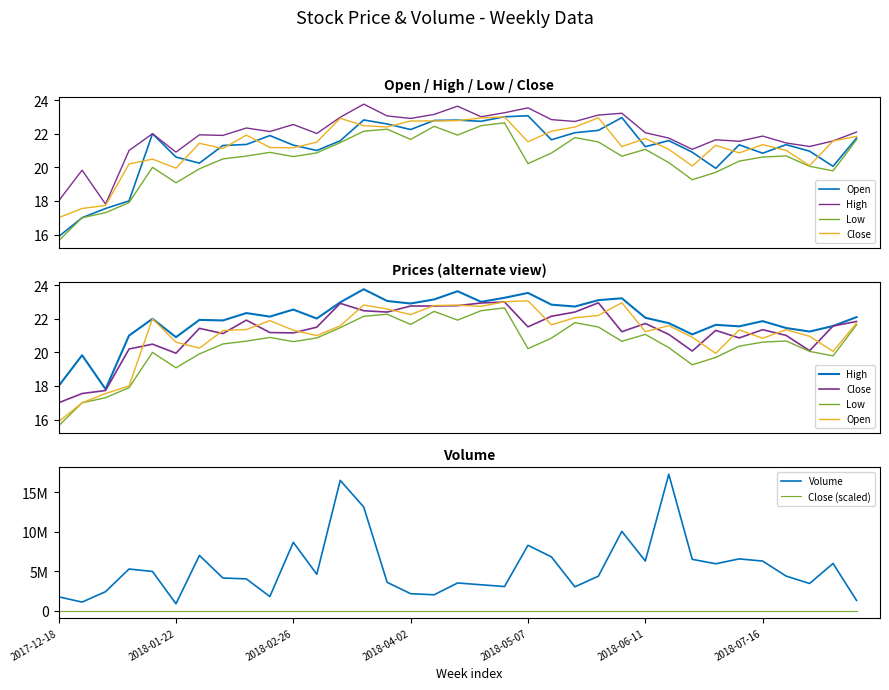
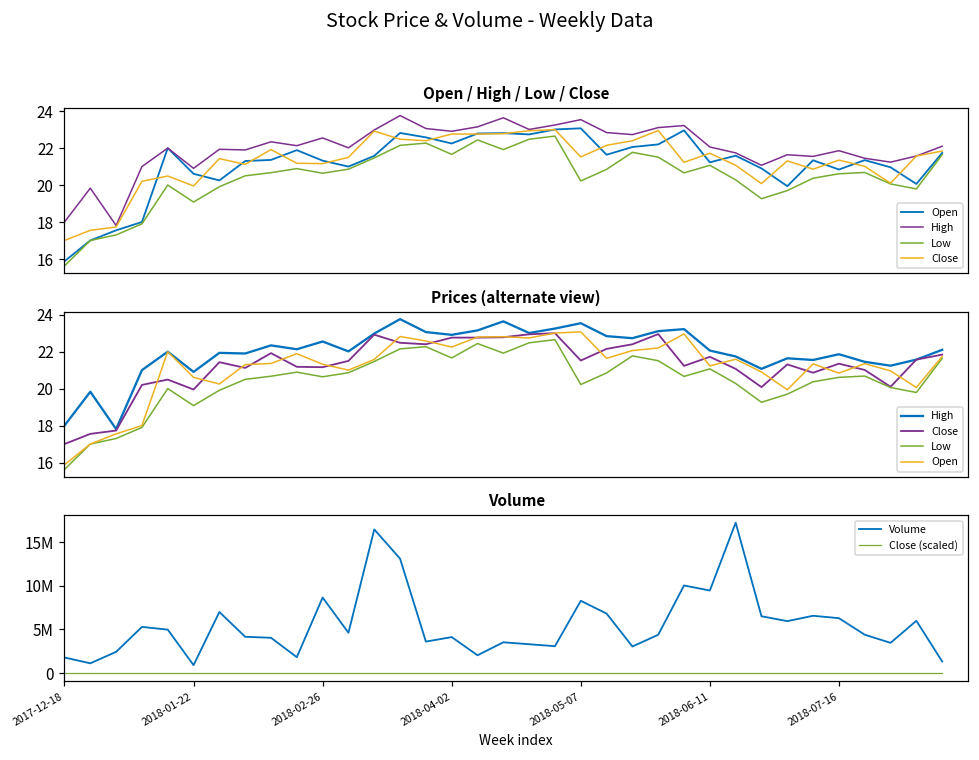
Volume, Volume, 2018-04-02: 2000000 -> 4000000
Volume, Volume, 2018-06-11: 6000000 -> 9000000
